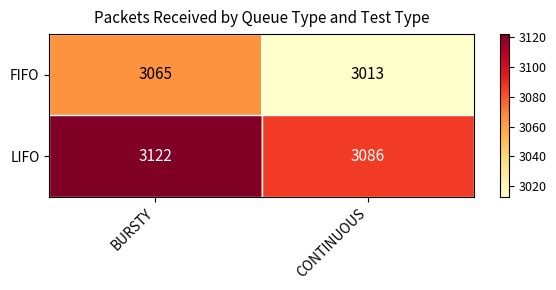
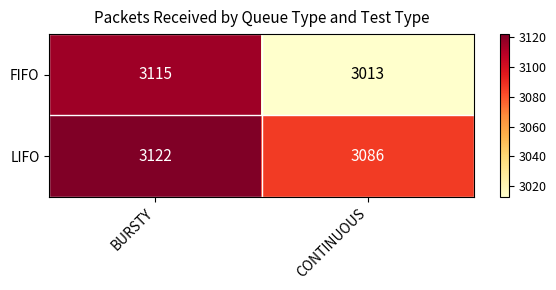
FIFO, BURSTY: 3065 -> 3115
